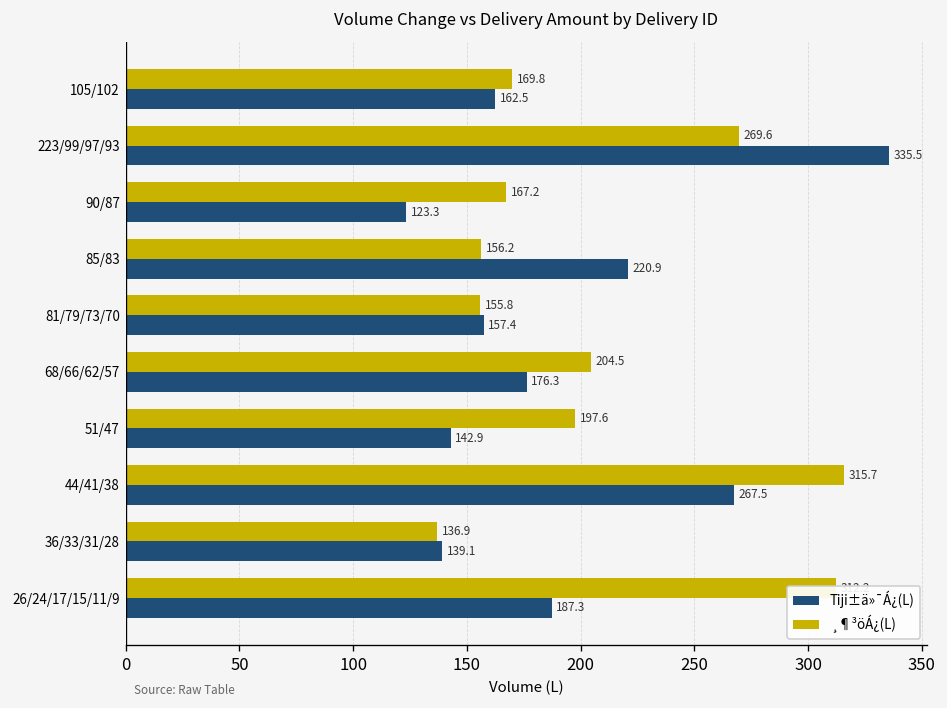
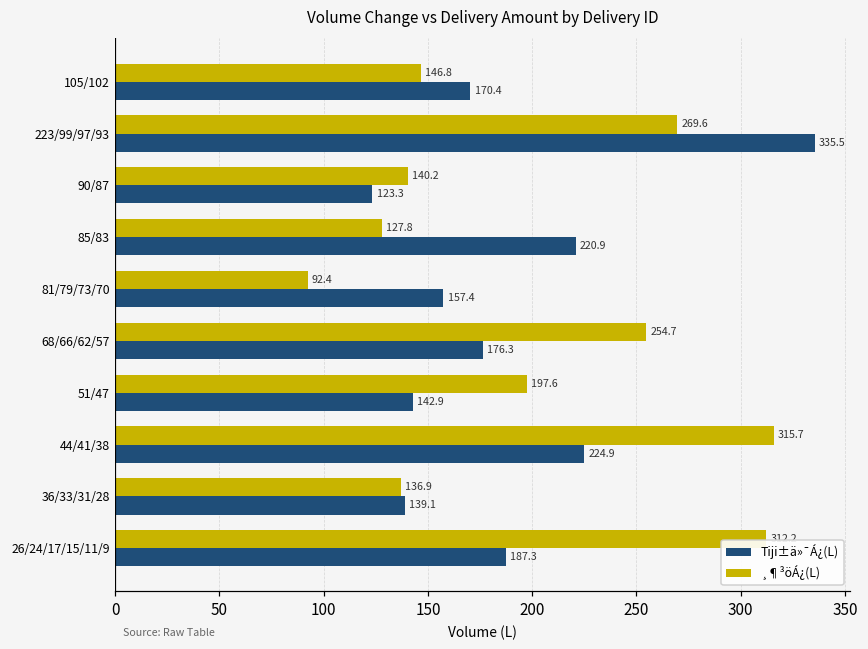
¸¶³öÁ¿(L), 105/102: 169.8 -> 146.8
Tiji±ä»¯Á¿(L), 105/102: 162.5 -> 170.4
¸¶³öÁ¿(L), 90/87: 167.2 -> 140.2
¸¶³öÁ¿(L), 85/83: 156.2 -> 127.8
¸¶³öÁ¿(L), 81/79/73/70: 155.8 -> 92.4
¸¶³öÁ¿(L), 68/66/62/57: 204.5 -> 254.7
Tiji±ä»¯Á¿(L), 44/41/38: 267.5 -> 224.9
